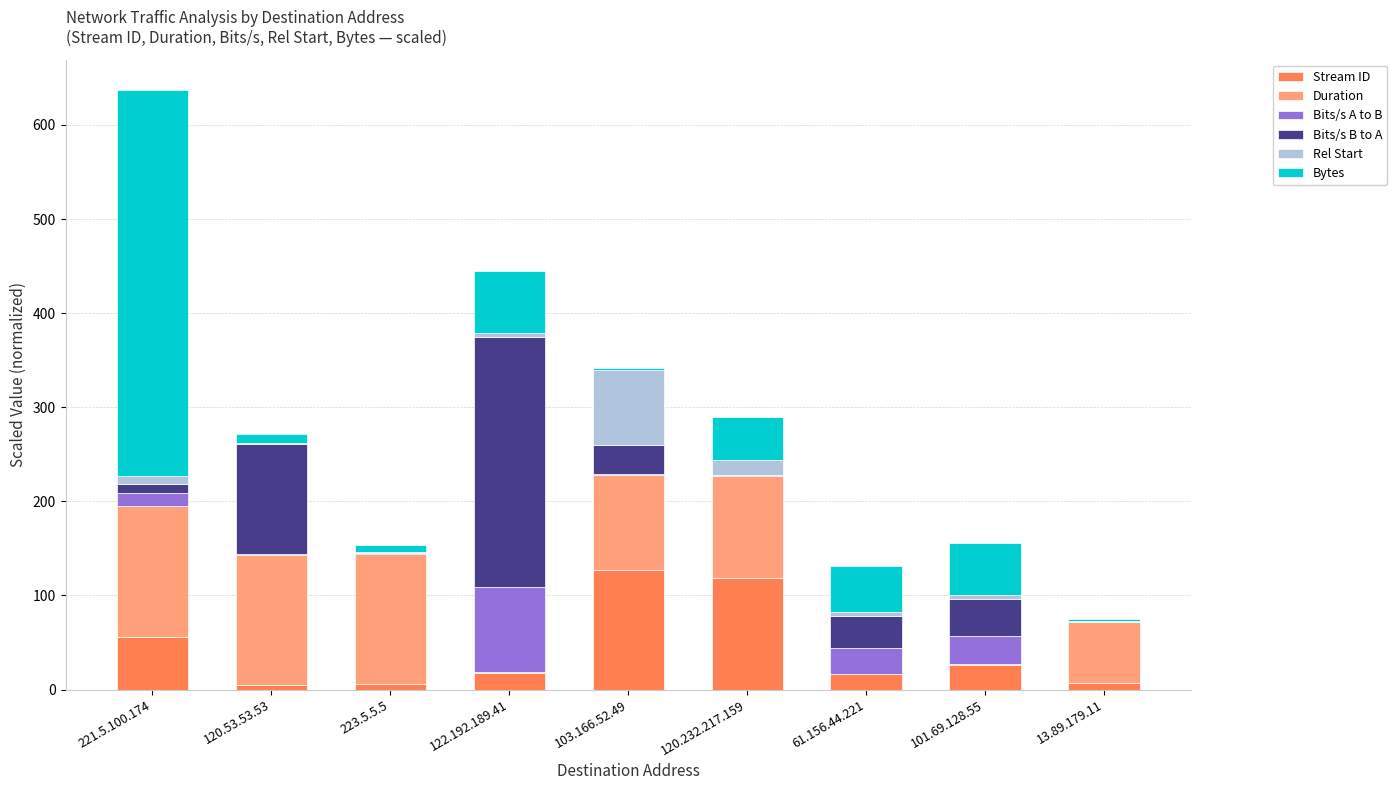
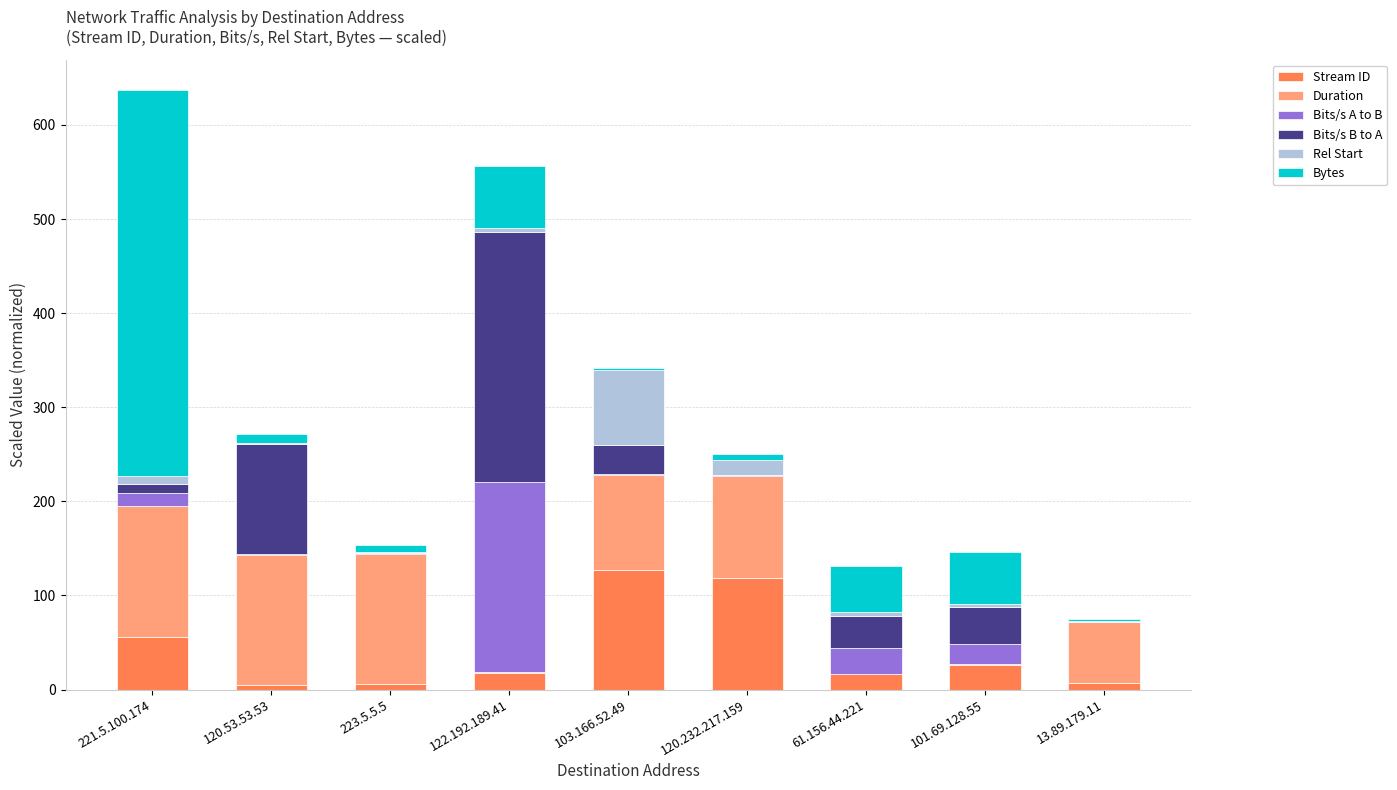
Bits/s A to B, 122.192.189.41: 90 -> 200
Bytes, 120.232.217.159: 50 -> 10
Bits/s A to B, 101.69.128.55: 30 -> 20
